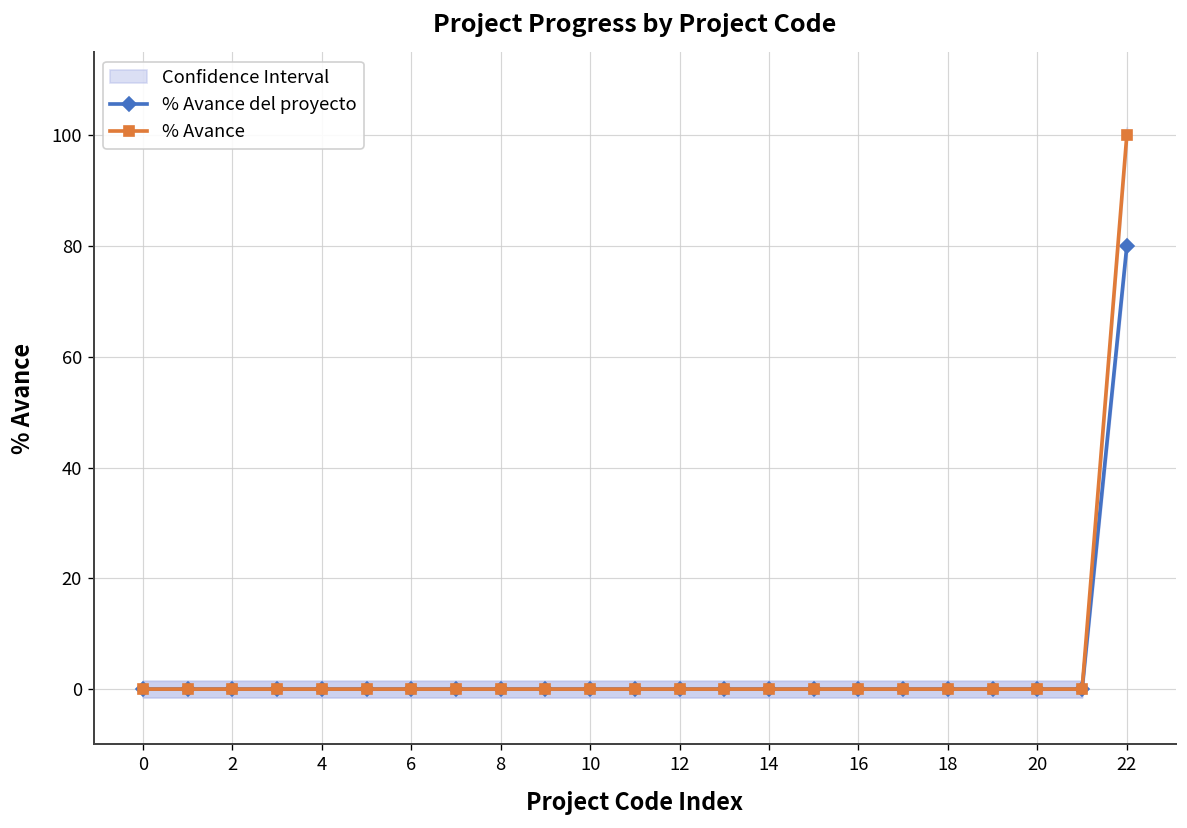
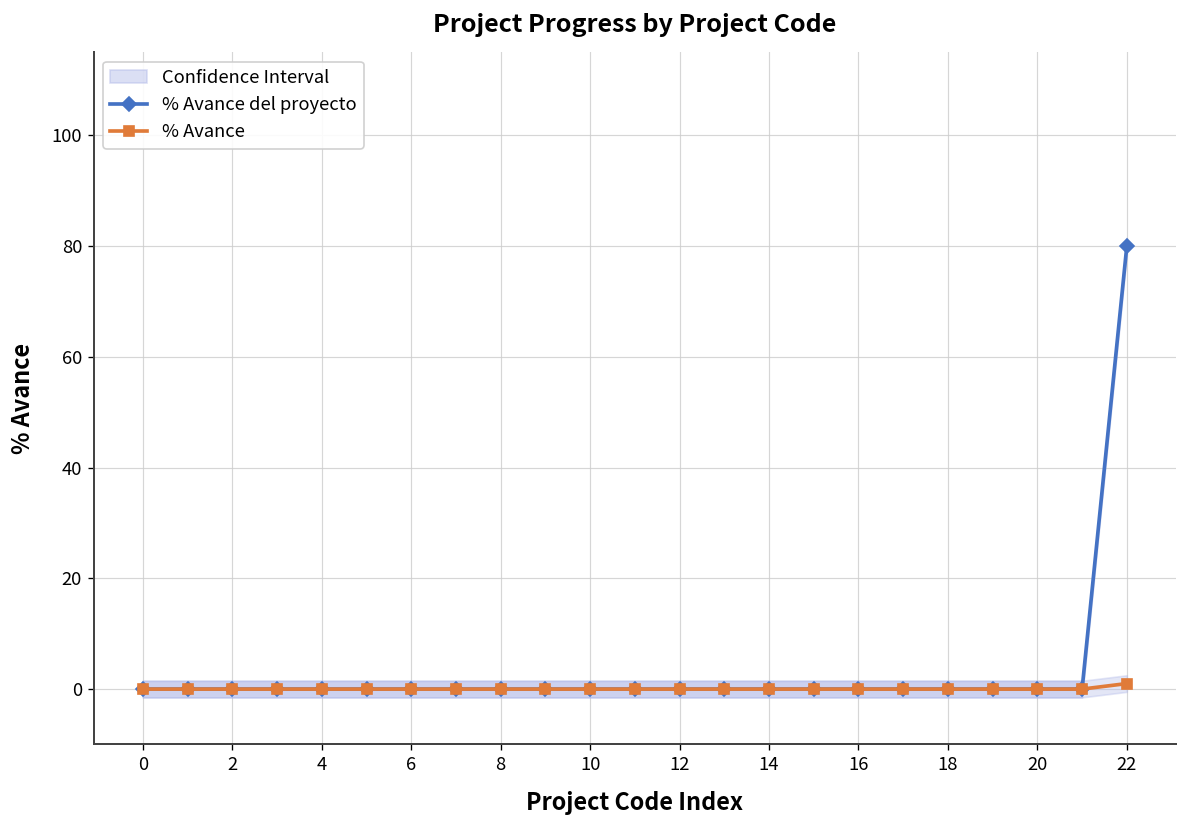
% Avance, 22: 100 -> 1
